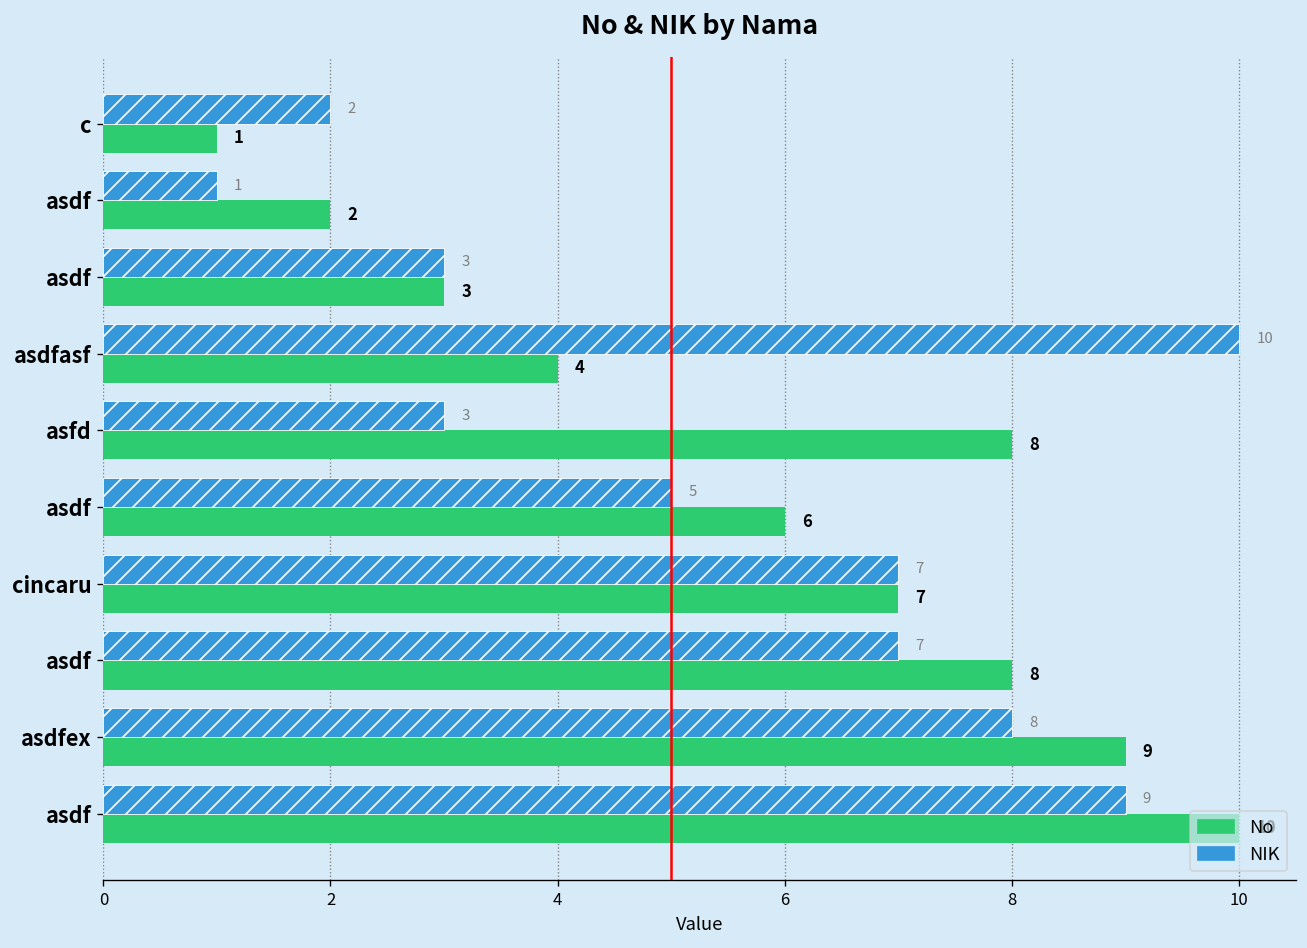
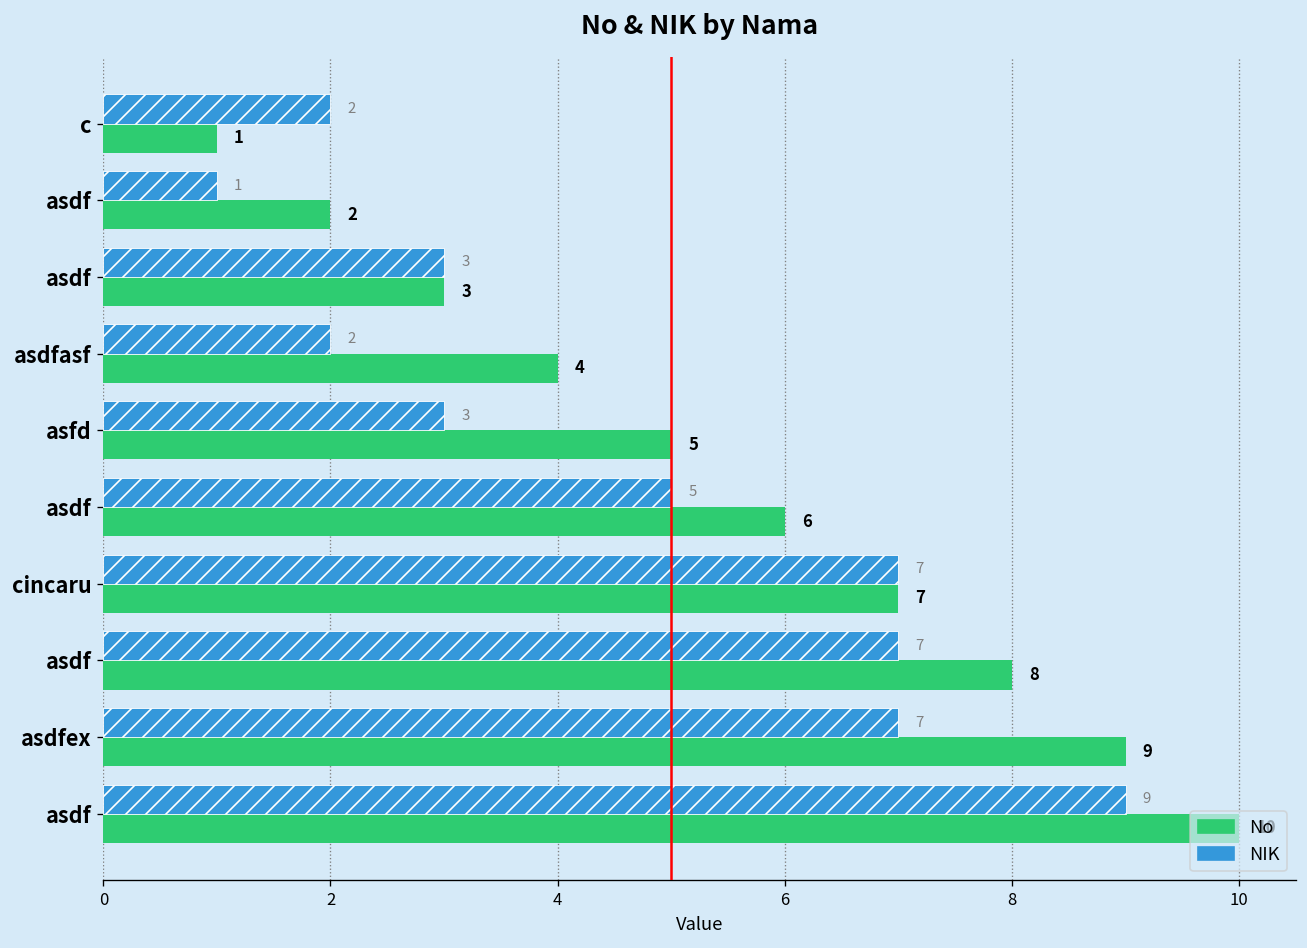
NIK, asdfasf: 10 -> 2
No, asfd: 8 -> 5
NIK, asdfex: 8 -> 7
